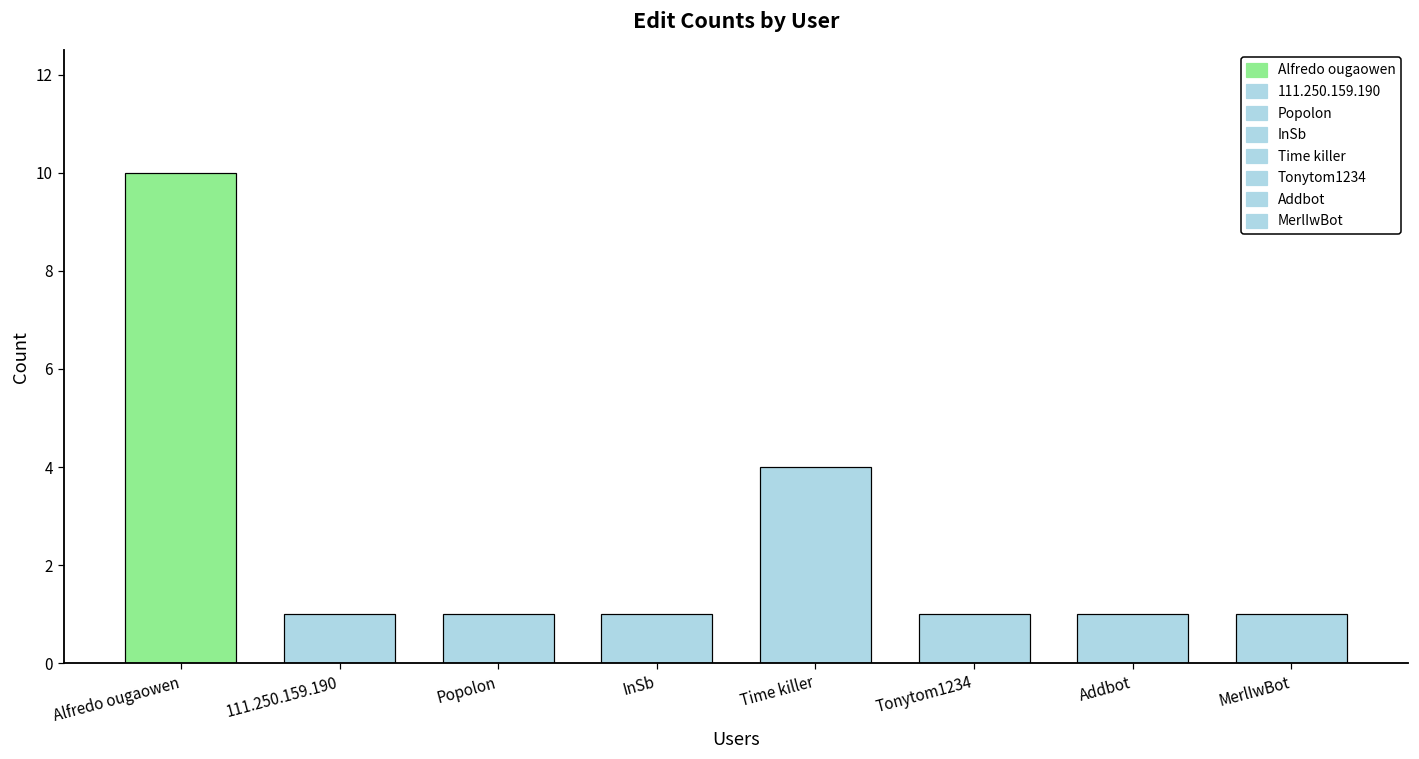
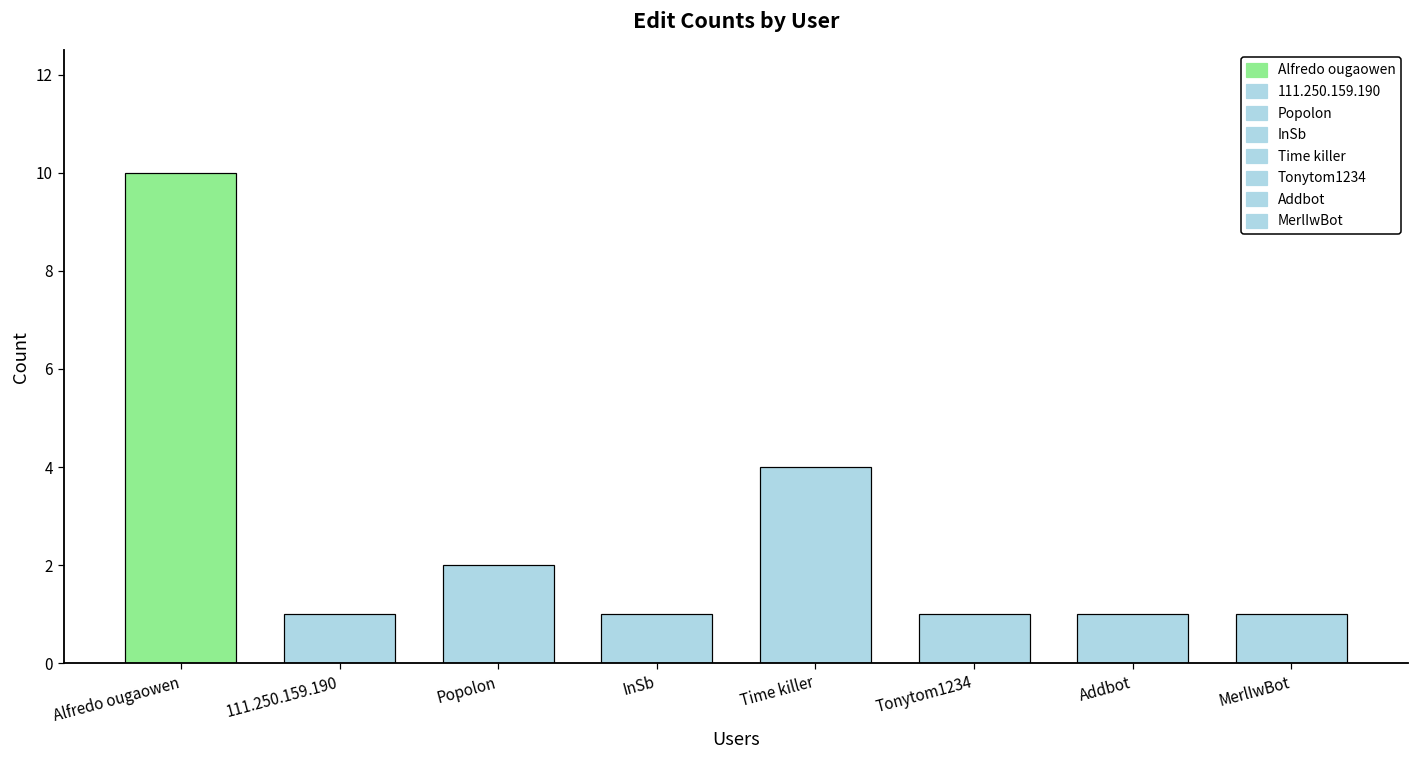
Popolon: 1 -> 2
